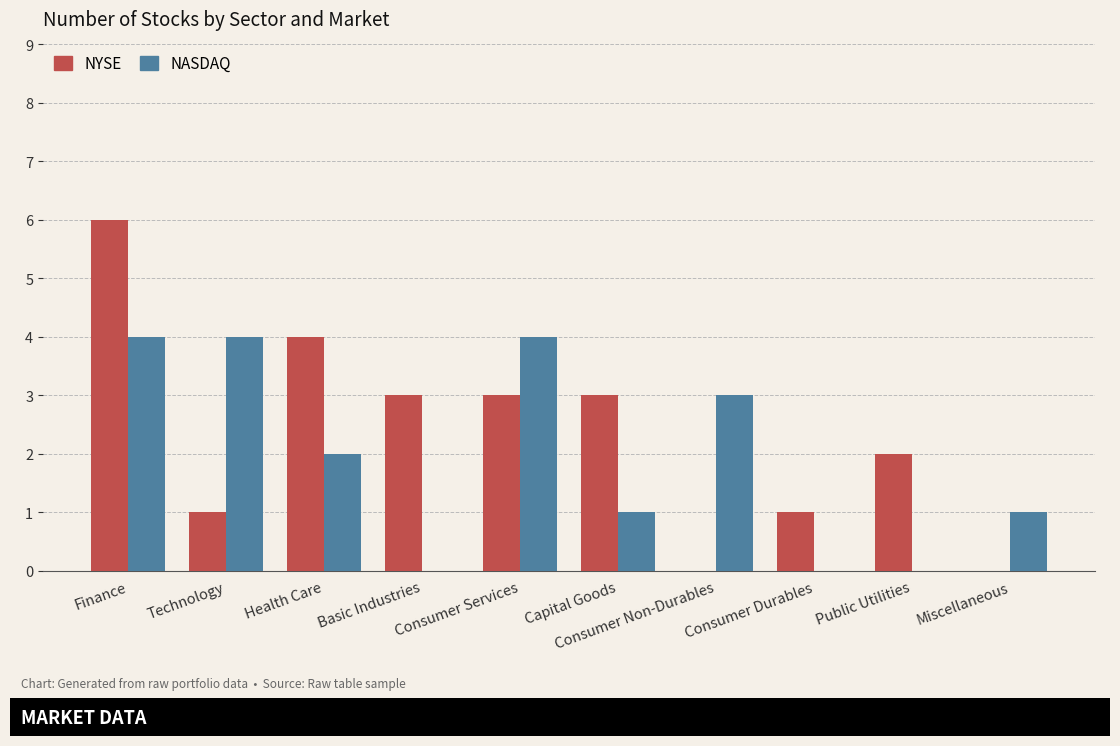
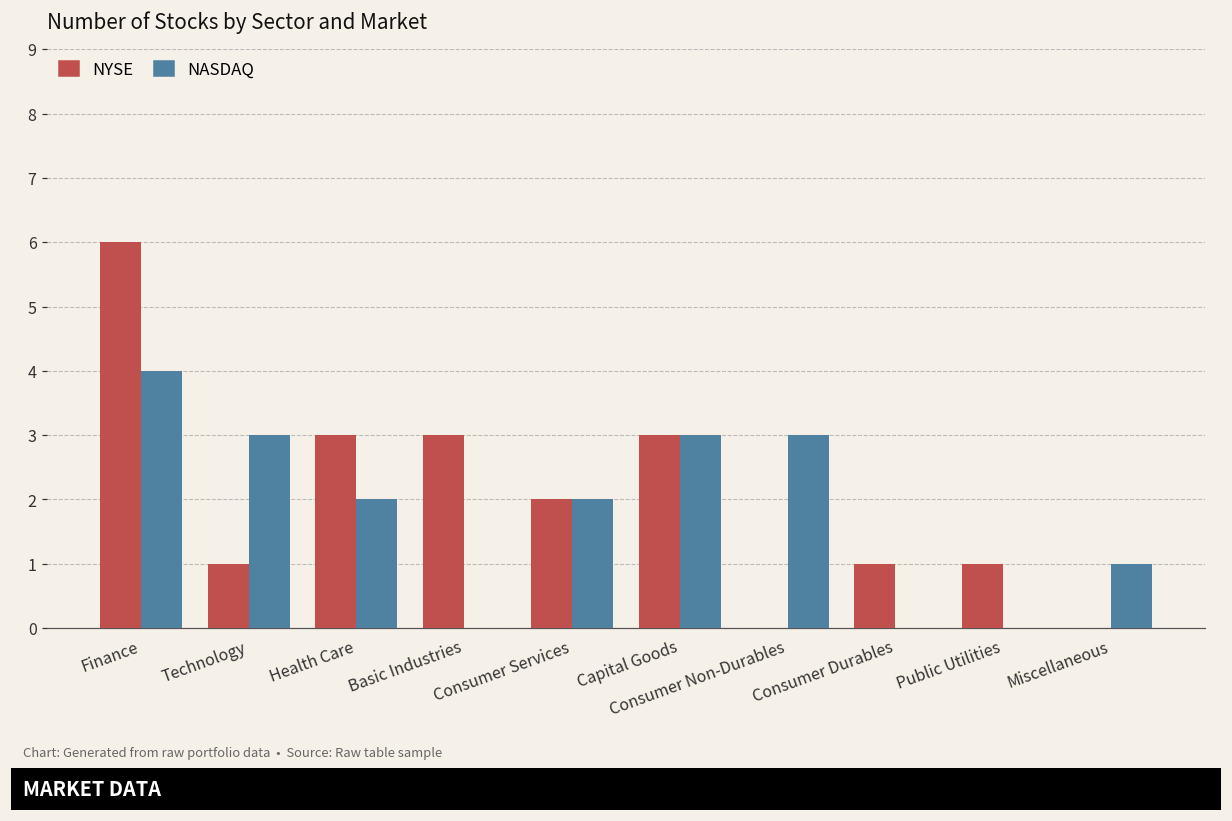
NASDAQ, Technology: 4 -> 3
NYSE, Health Care: 4 -> 3
NYSE, Consumer Services: 3 -> 2
NASDAQ, Consumer Services: 4 -> 2
NASDAQ, Capital Goods: 1 -> 3
NYSE, Public Utilities: 2 -> 1
